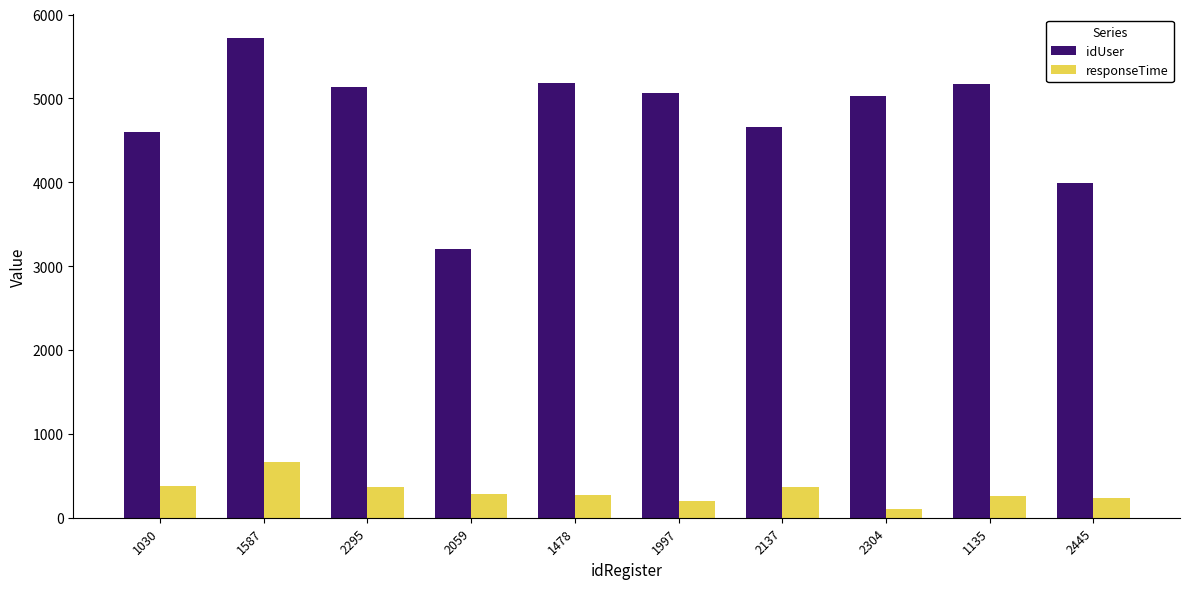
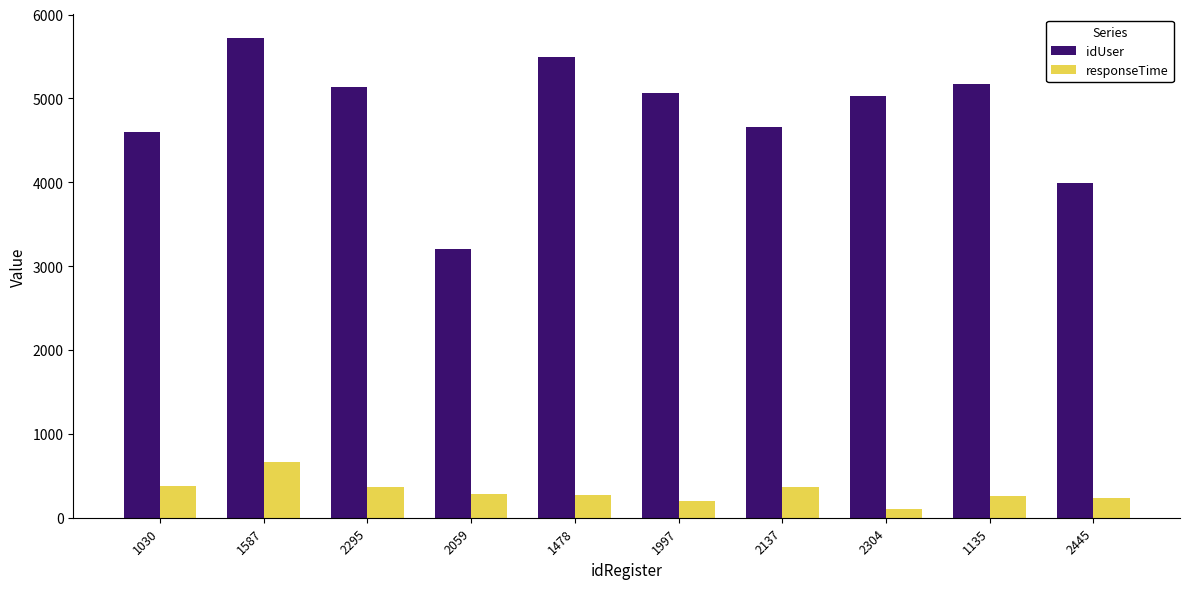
idUser, 1478: 5200 -> 5500
